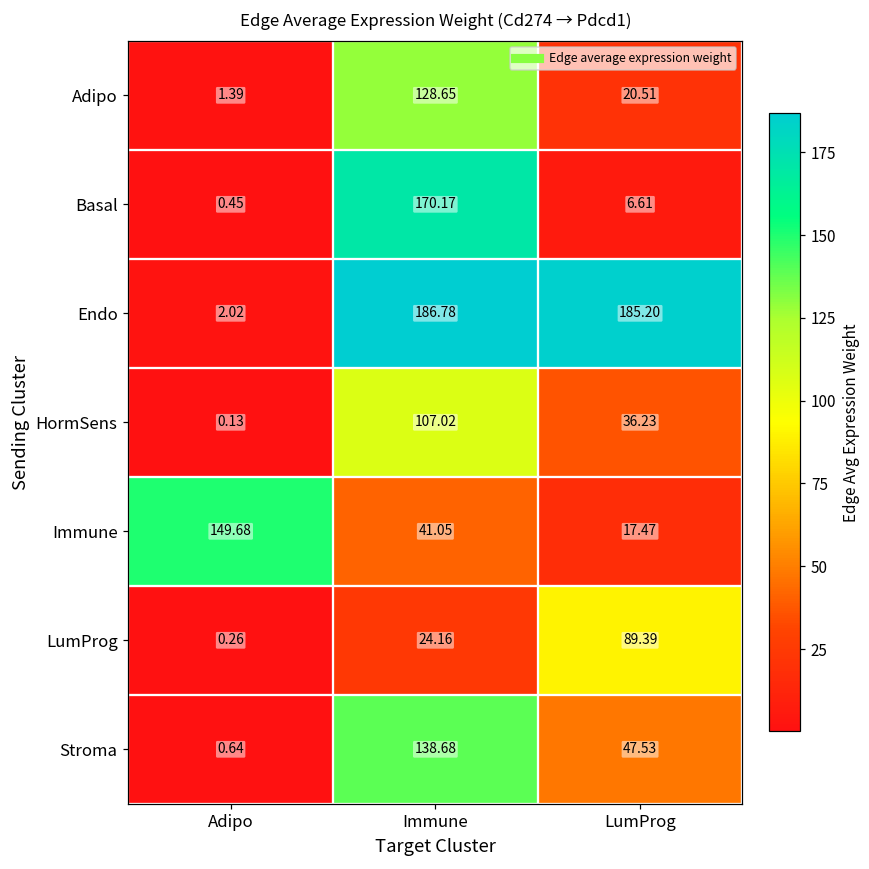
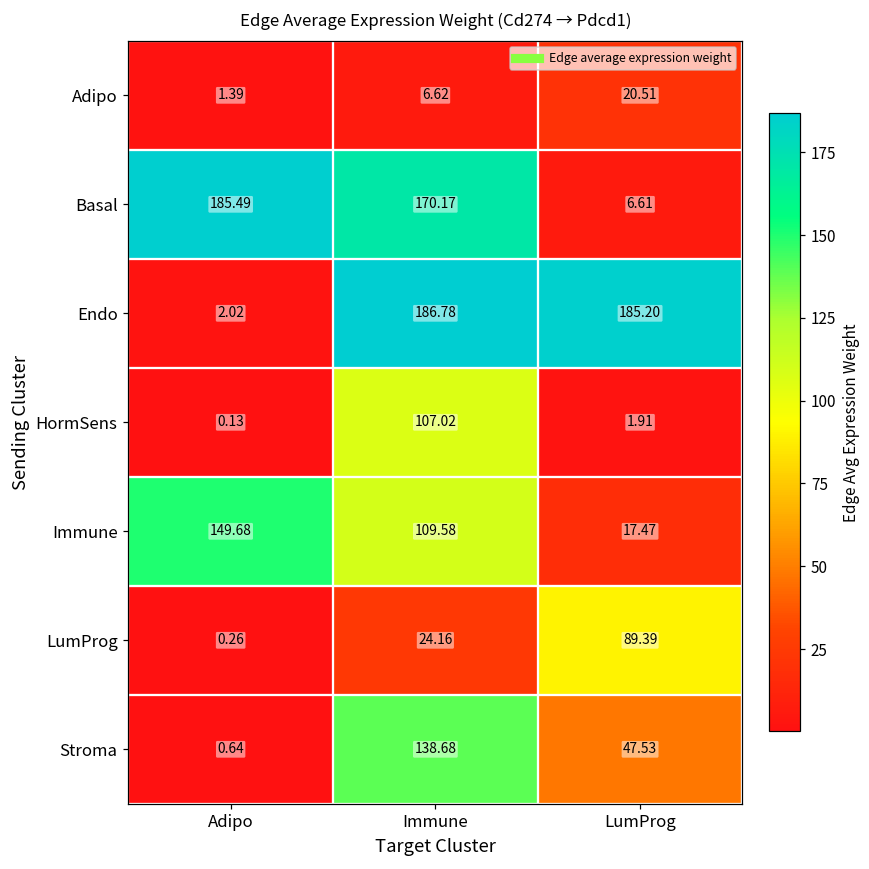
Adipo, Immune: 128.65 -> 6.62
Basal, Adipo: 0.45 -> 185.49
HormSens, LumProg: 36.23 -> 1.91
Immune, Immune: 41.05 -> 109.58
